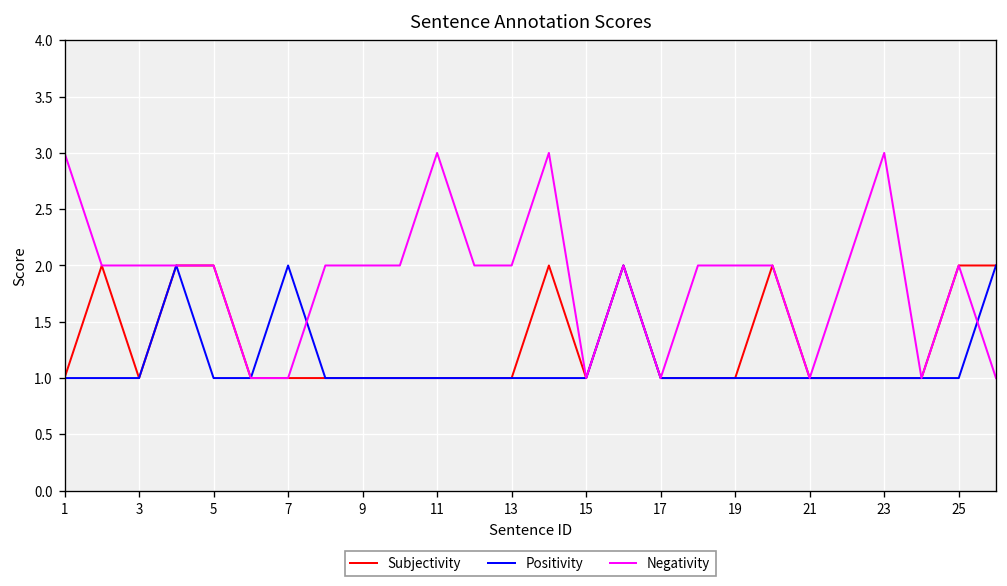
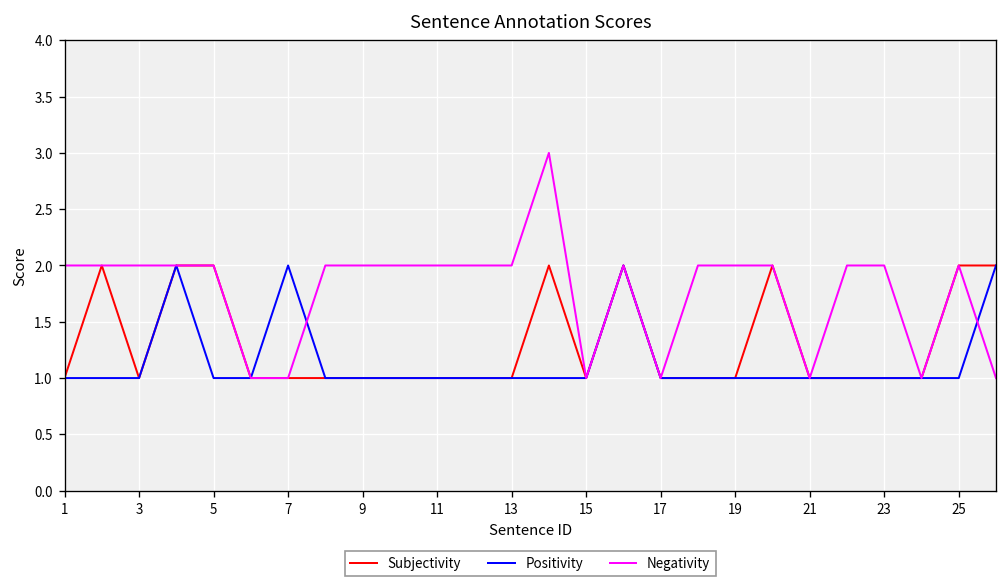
Negativity, 1: 3 -> 2
Negativity, 11: 3 -> 2
Negativity, 23: 3 -> 2
